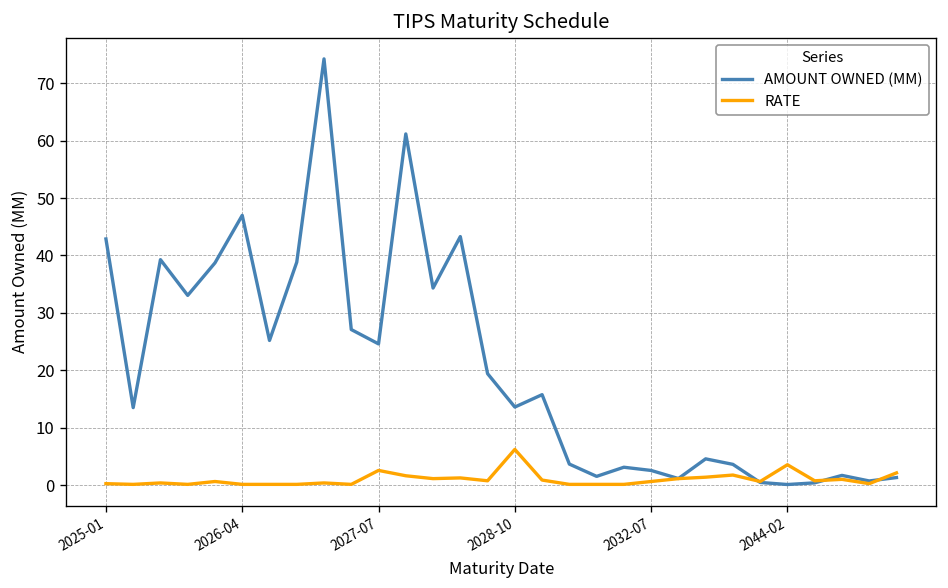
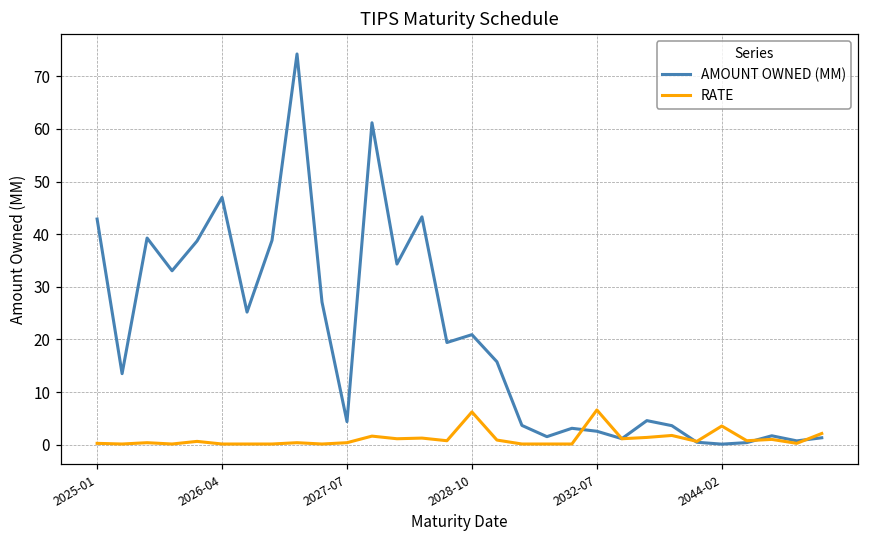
AMOUNT OWNED (MM), 2027-07: 25 -> 4
RATE, 2027-07: 3 -> 0
AMOUNT OWNED (MM), 2028-10: 14 -> 21
RATE, 2032-07: 1 -> 7
